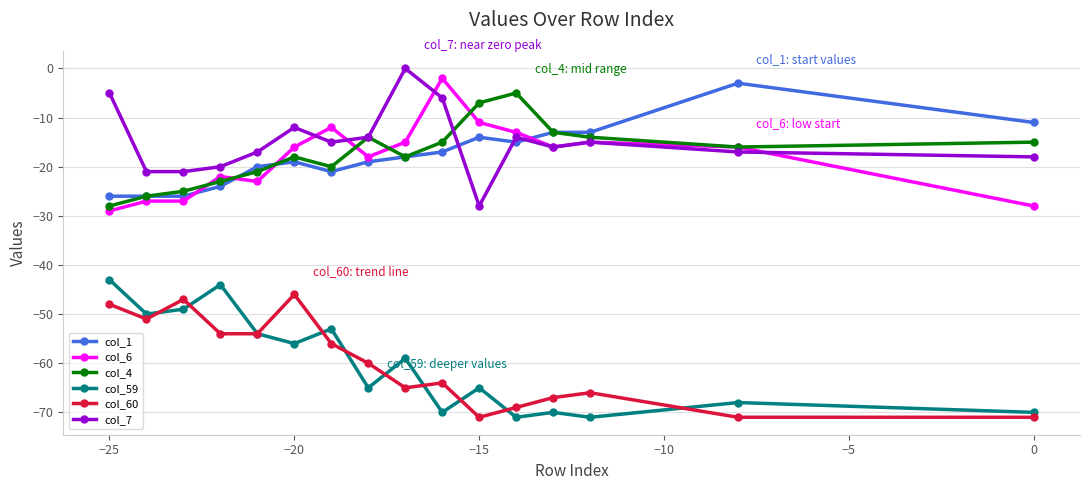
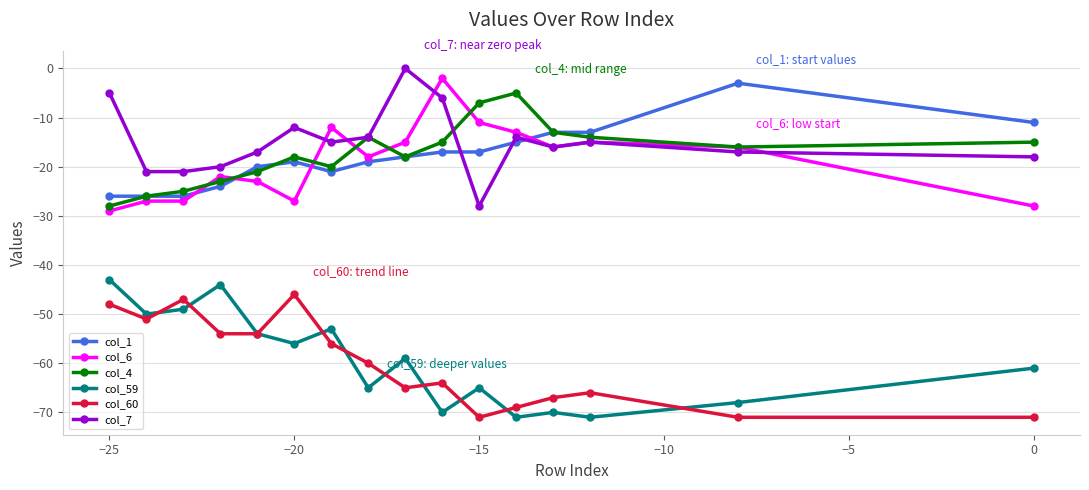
col_6, −20: -16 -> -27
col_1, −15: -14 -> -17
col_59, 0: -70 -> -61
